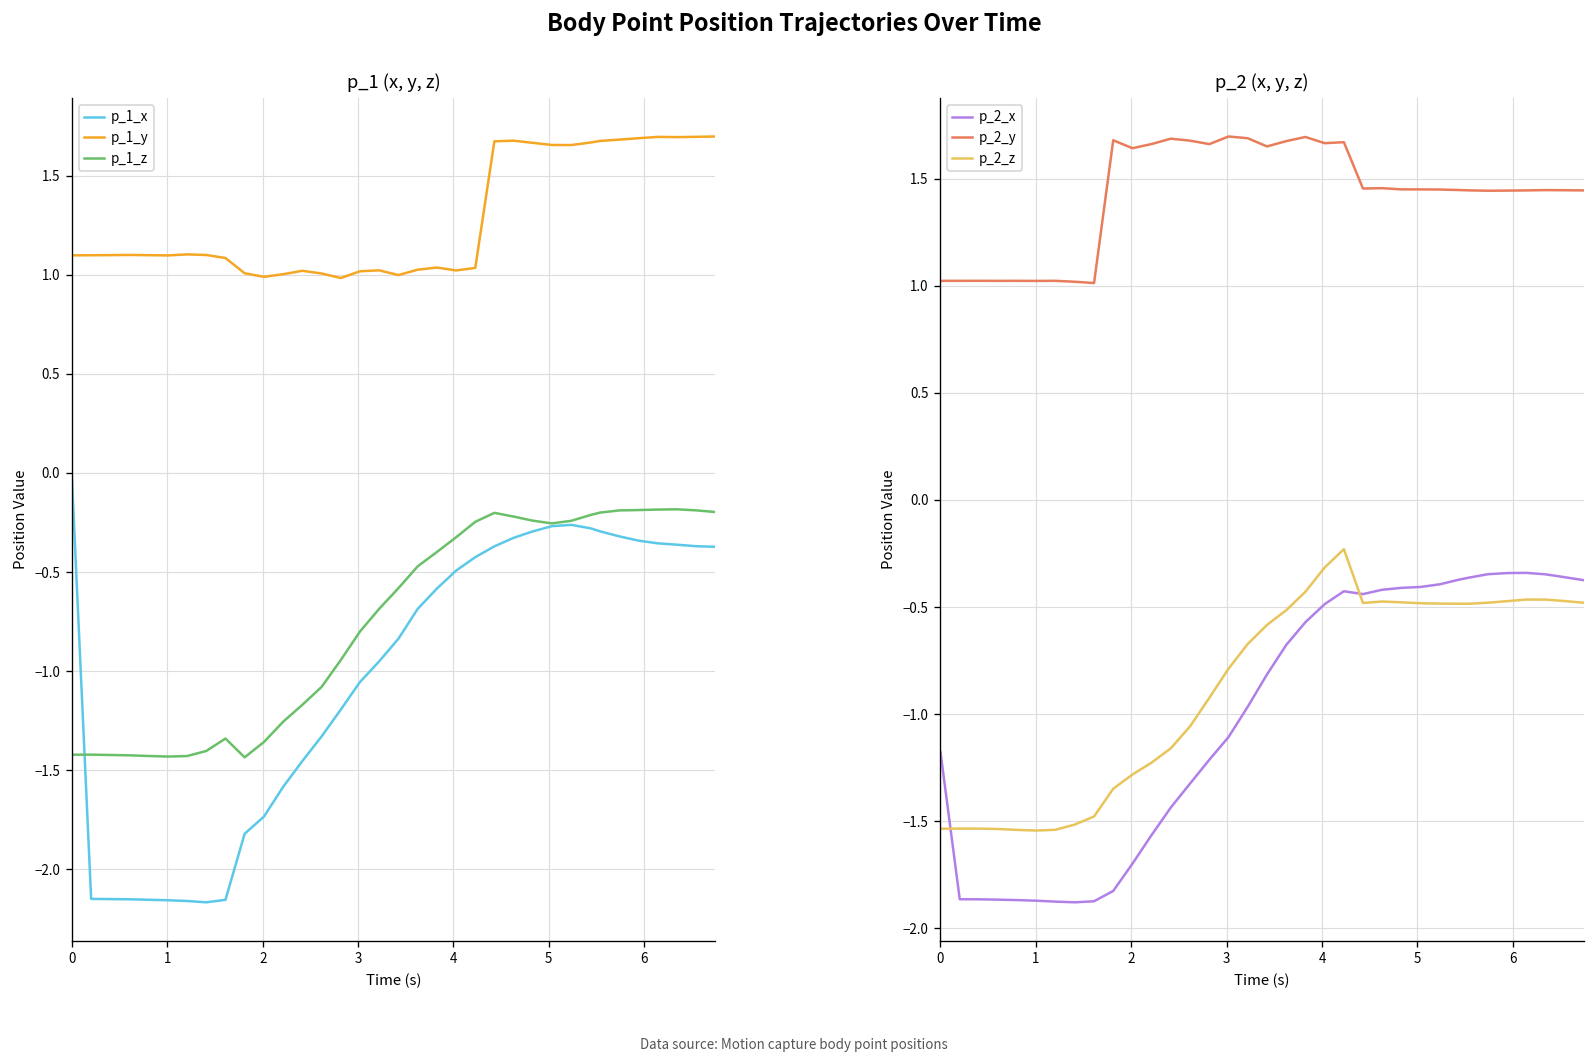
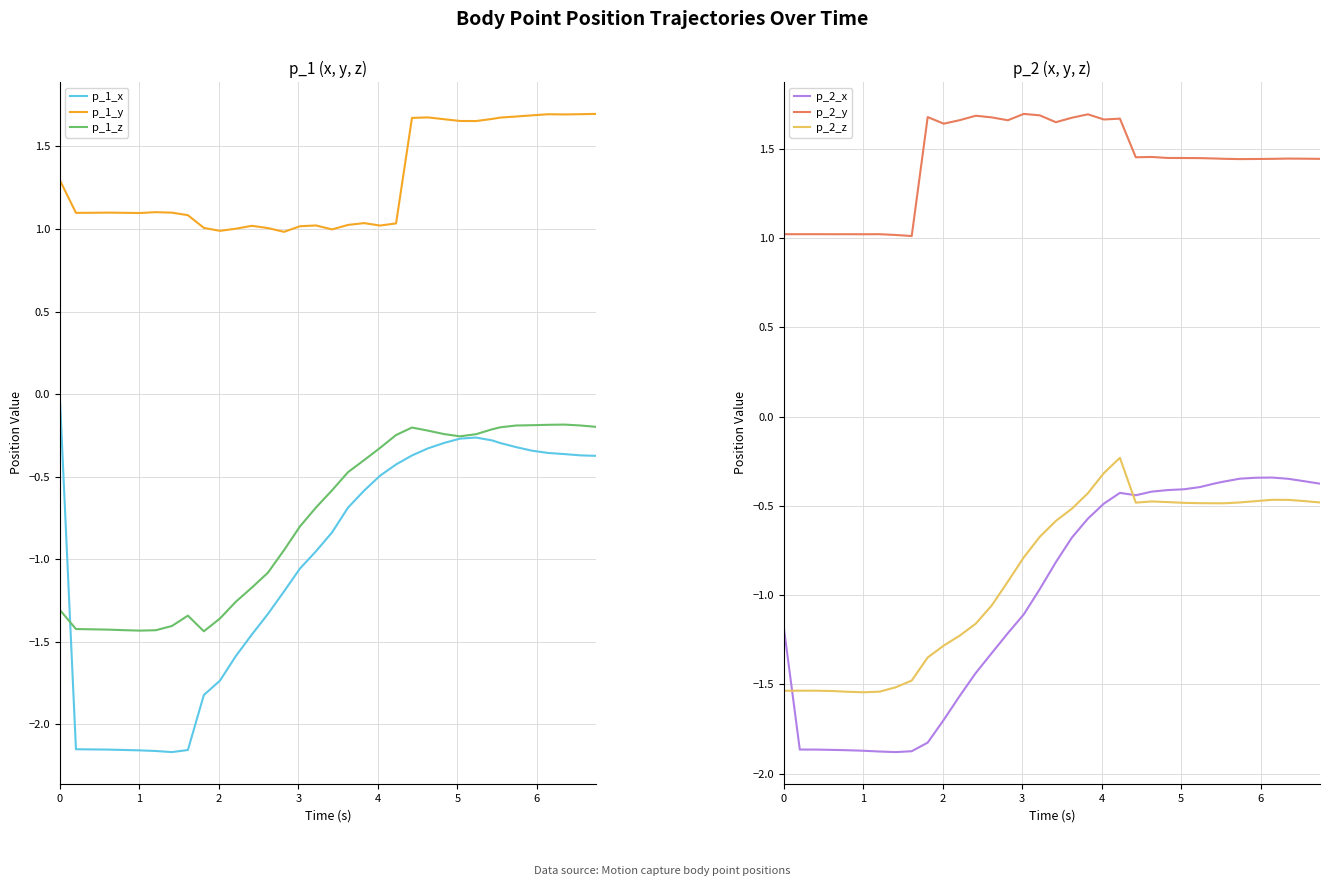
p_1 (x, y, z), p_1_y, 0: 1.10 -> 1.29
p_1 (x, y, z), p_1_z, 0: -1.42 -> -1.31
